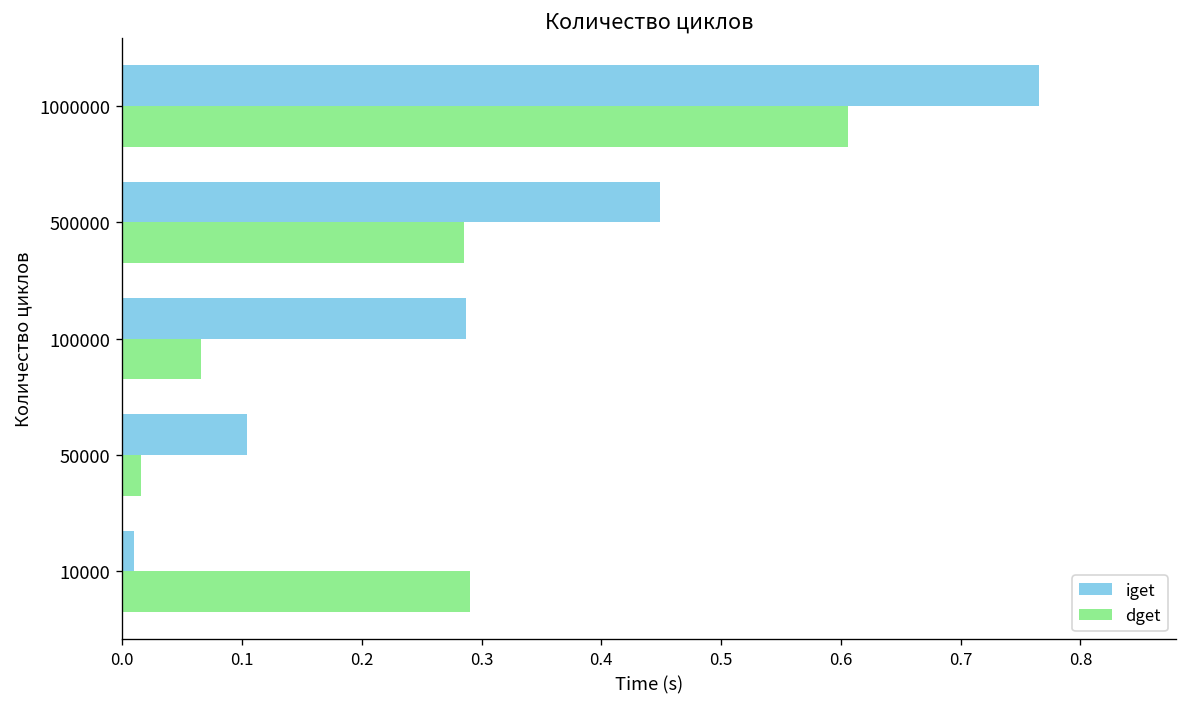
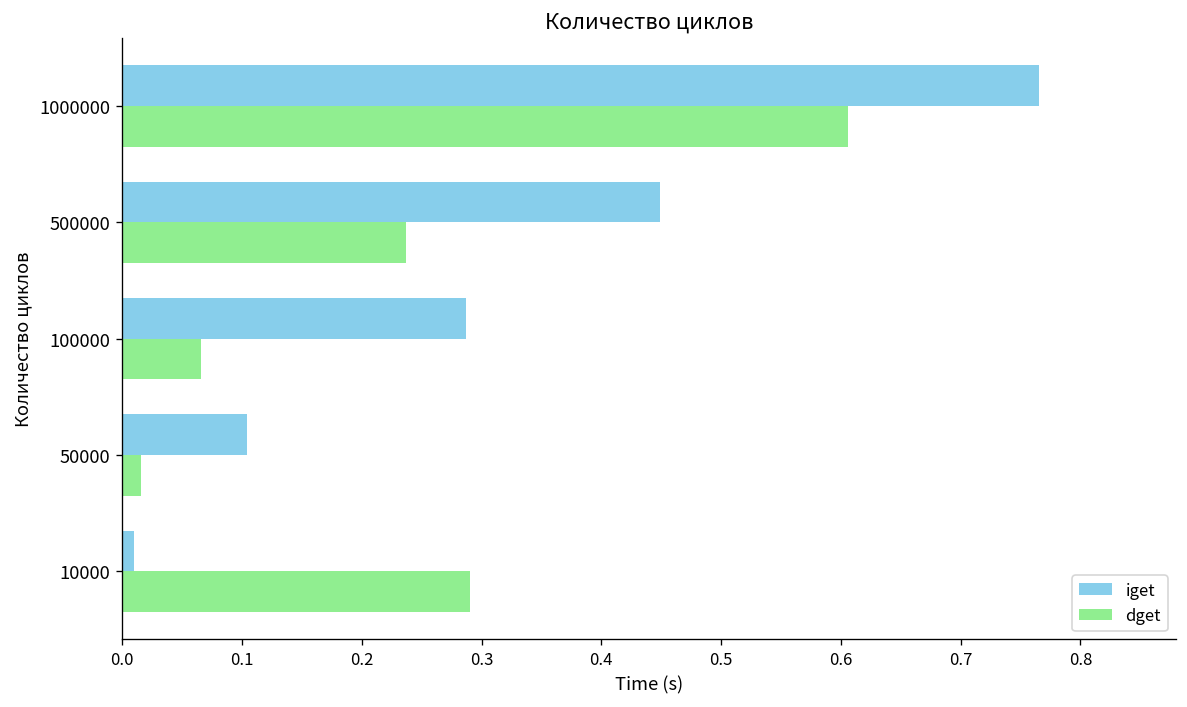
dget, 500000: 0.29 -> 0.24
